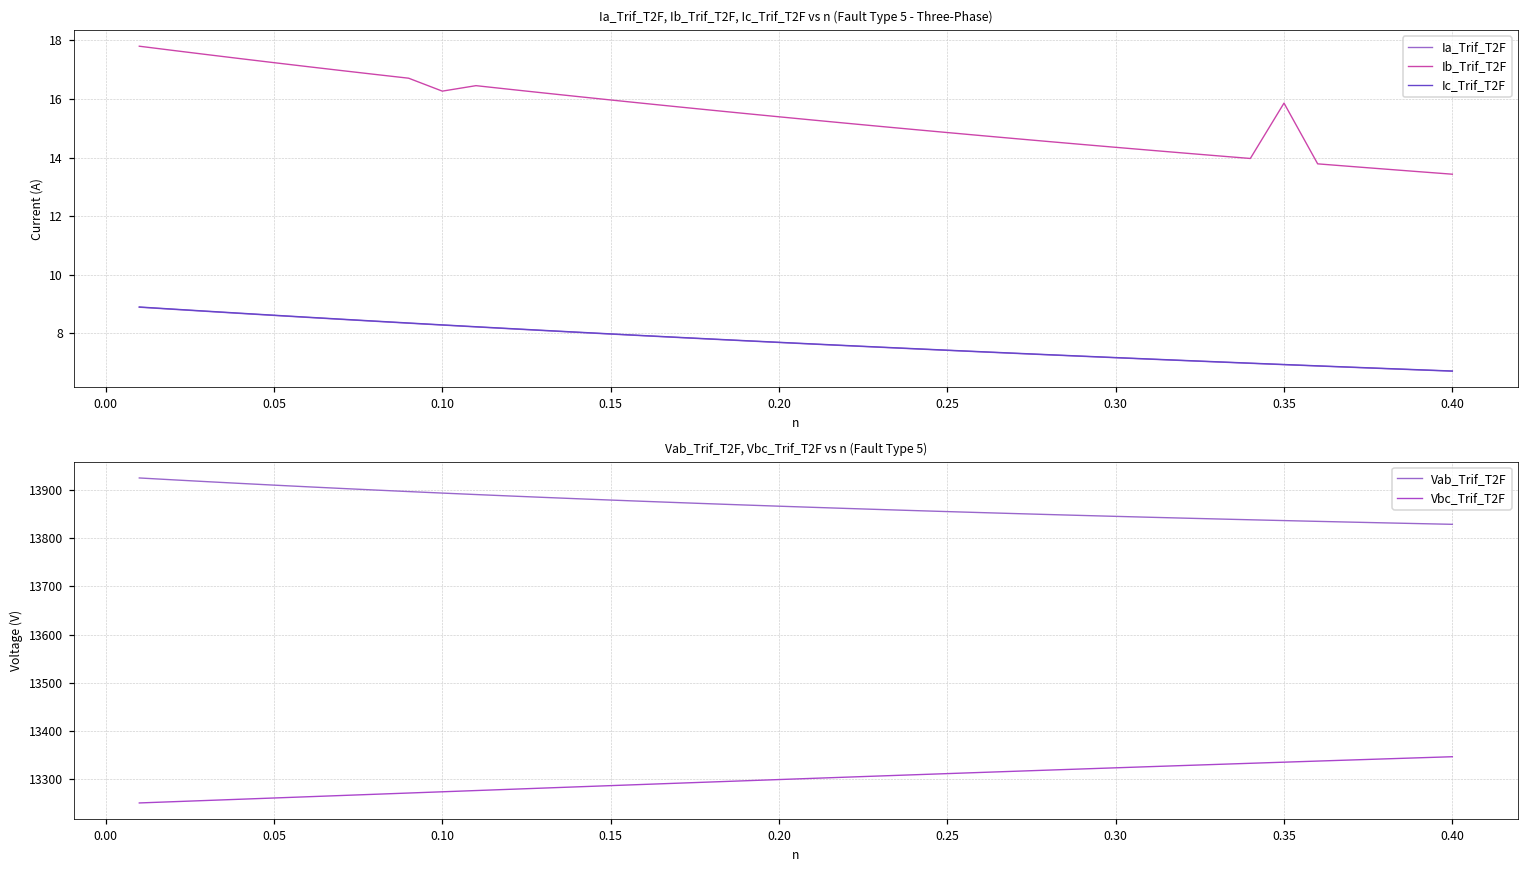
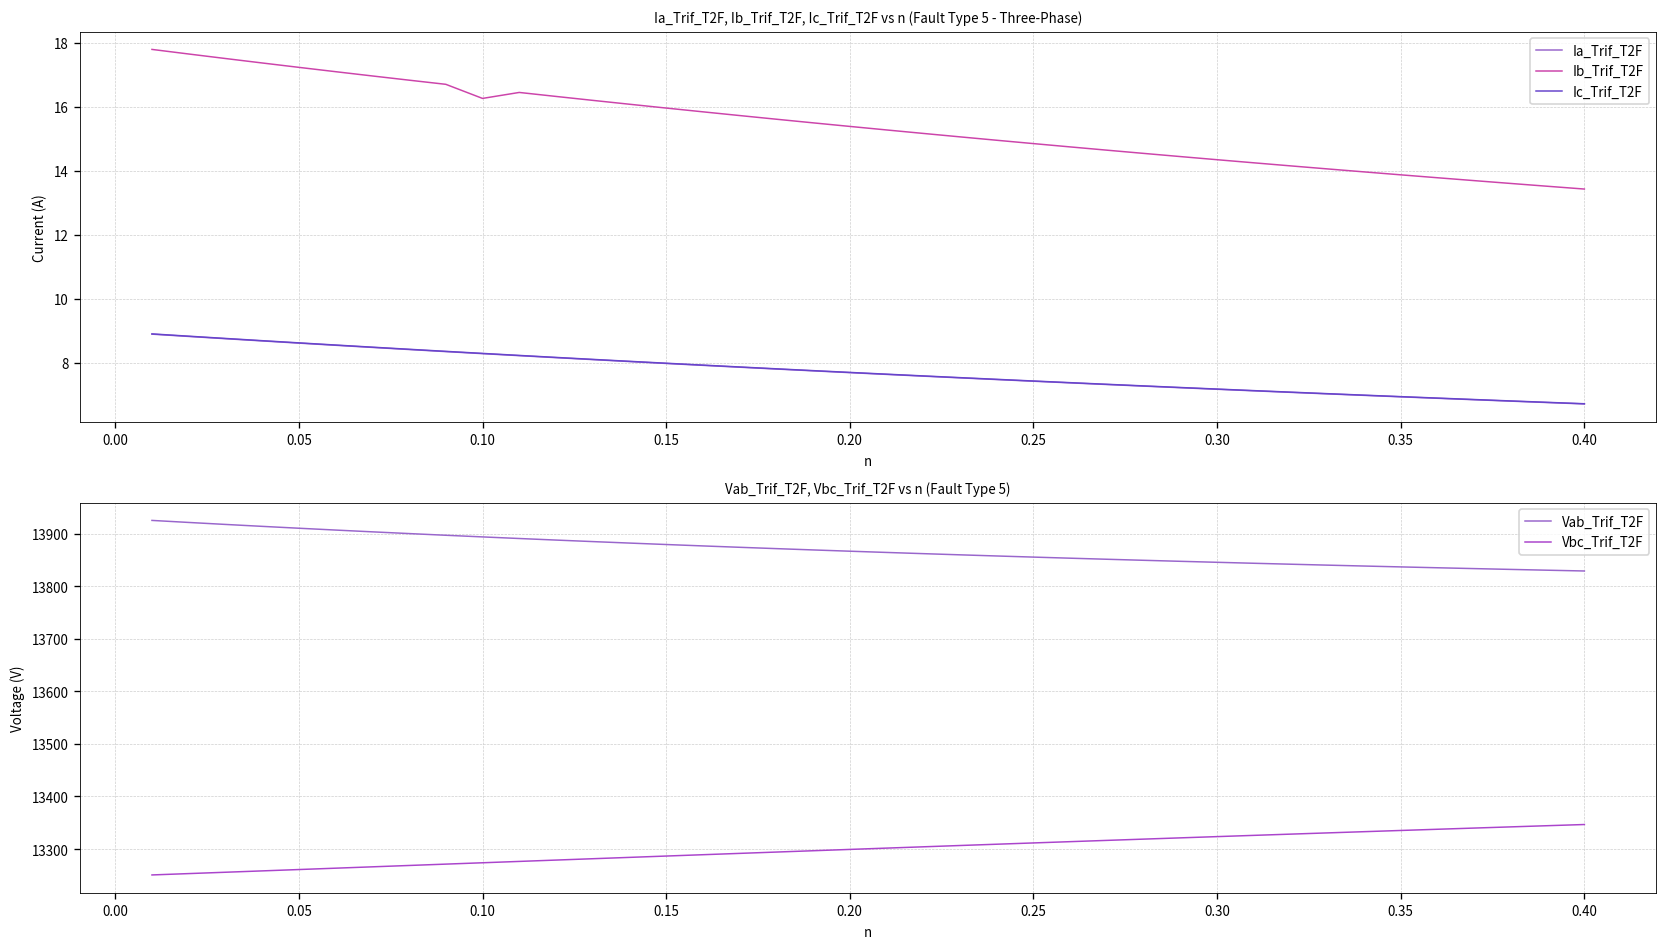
Ia_Trif_T2F, Ib_Trif_T2F, Ic_Trif_T2F vs n (Fault Type 5 - Three-Phase), Ib_Trif_T2F, 0.35: 15.9 -> 13.9
